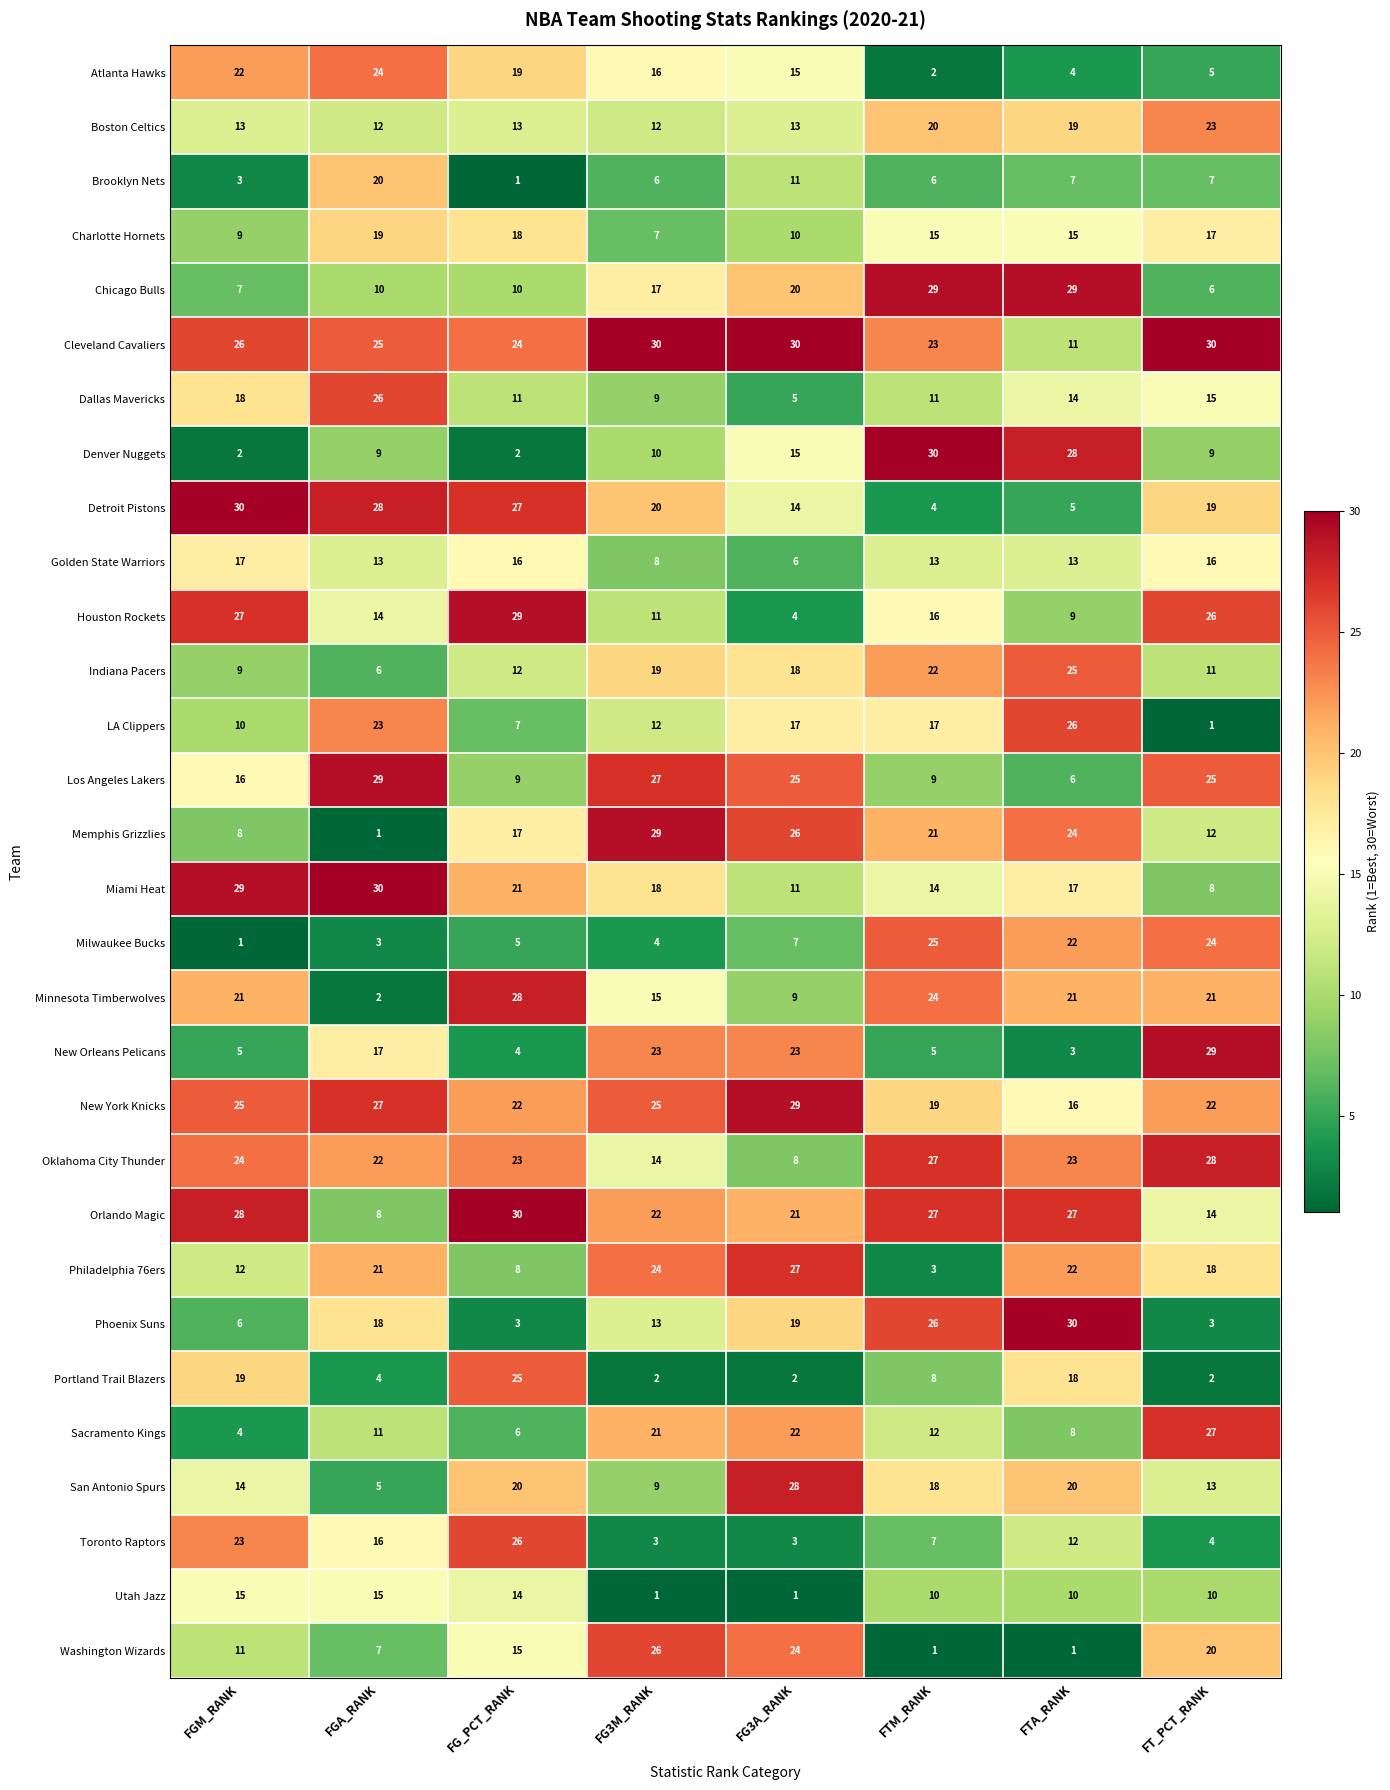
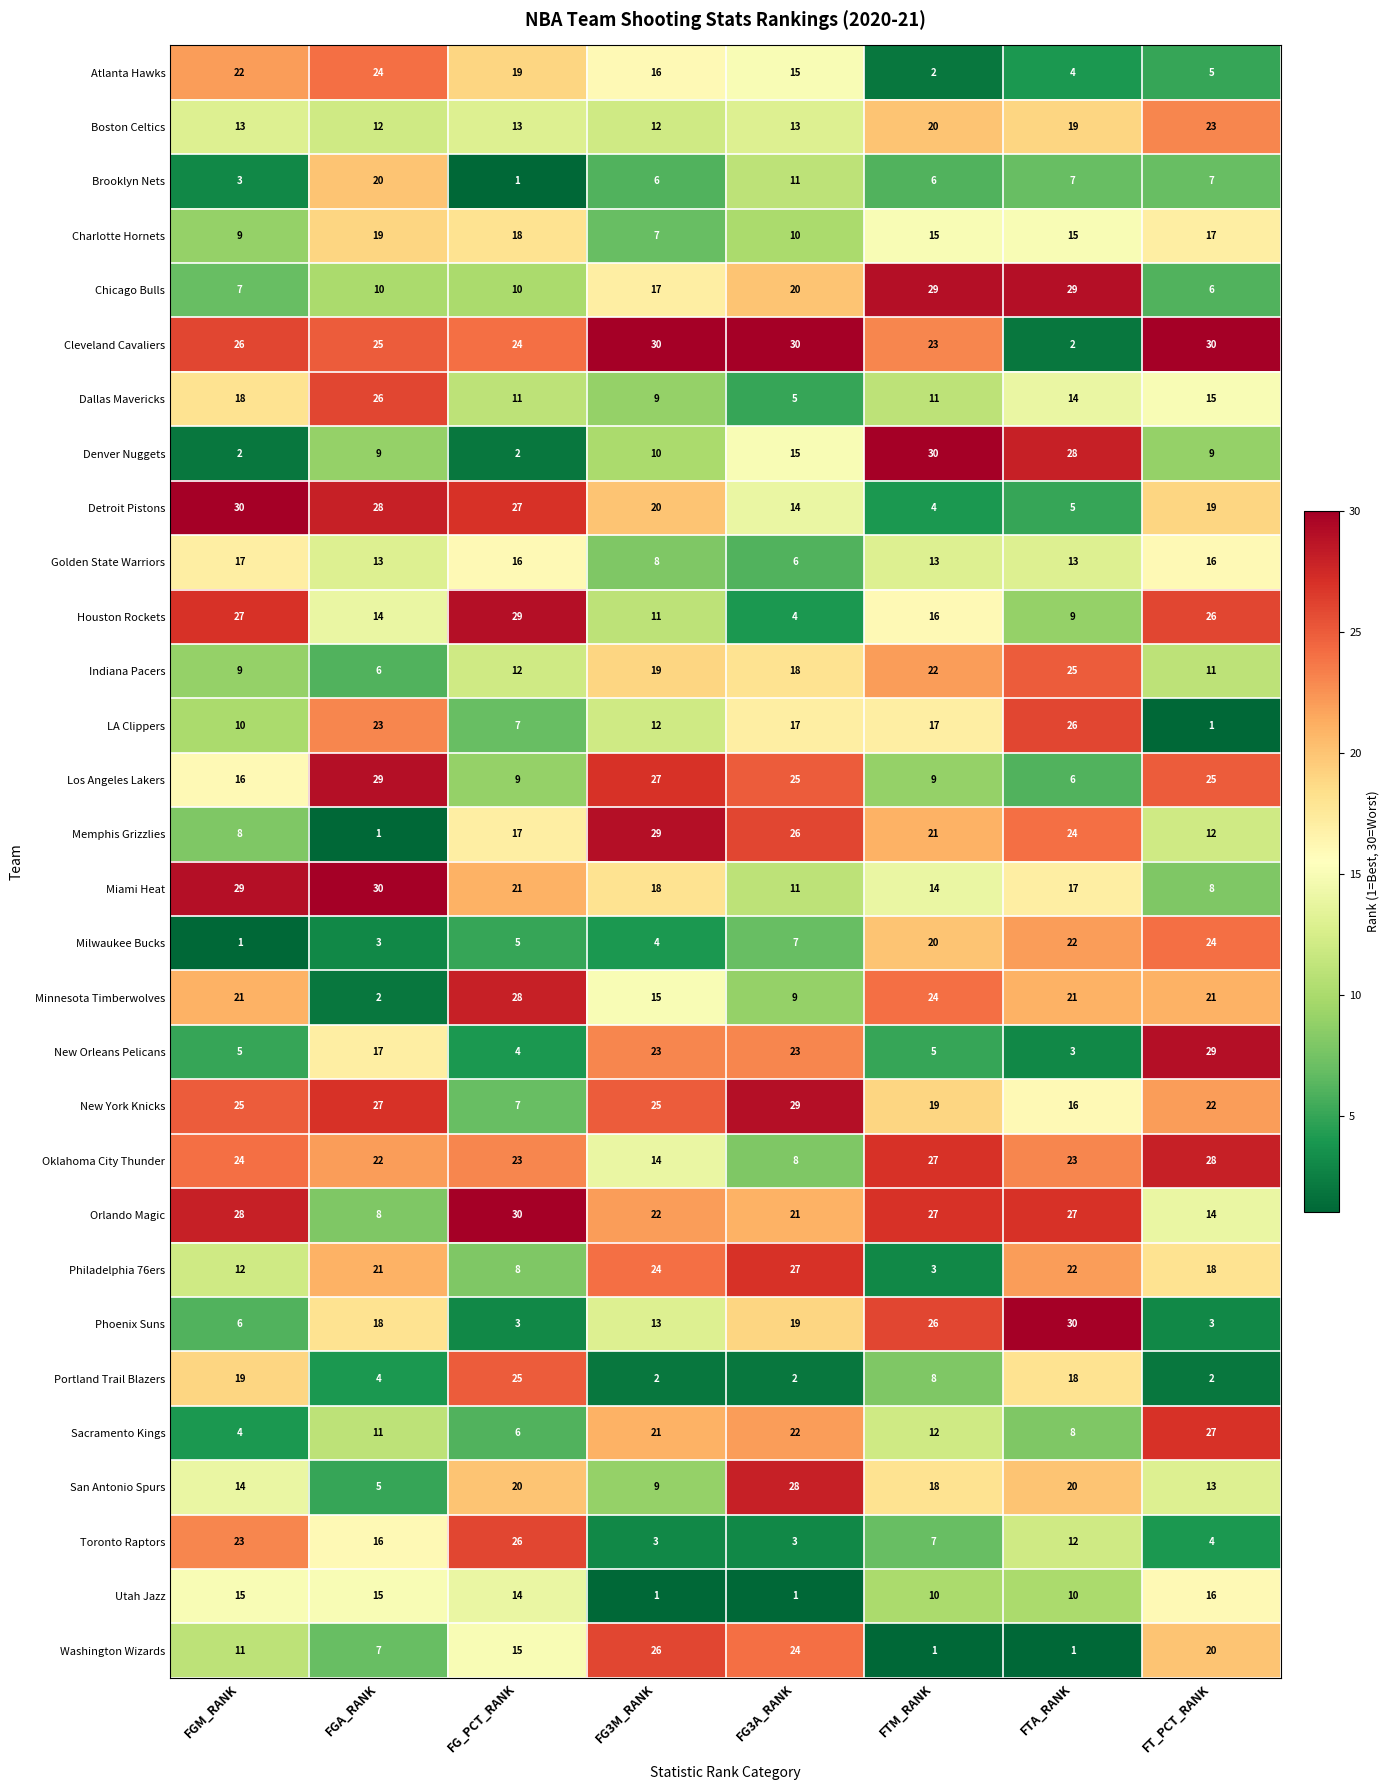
Cleveland Cavaliers, FTA_RANK: 11 -> 2
Milwaukee Bucks, FTM_RANK: 25 -> 20
New York Knicks, FG_PCT_RANK: 22 -> 7
Utah Jazz, FT_PCT_RANK: 10 -> 16
